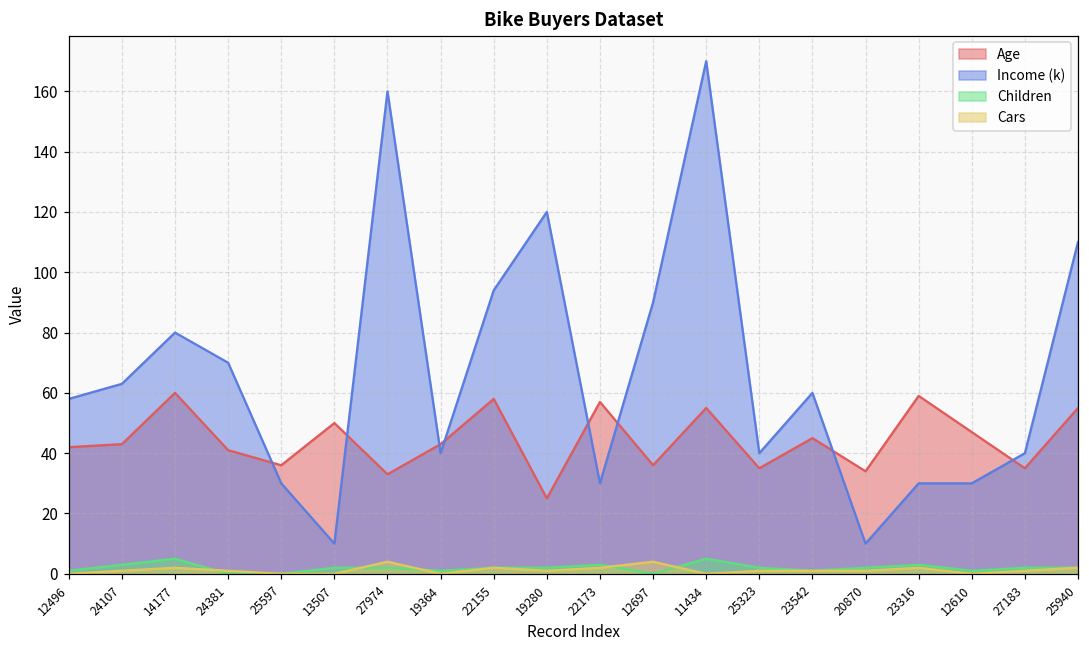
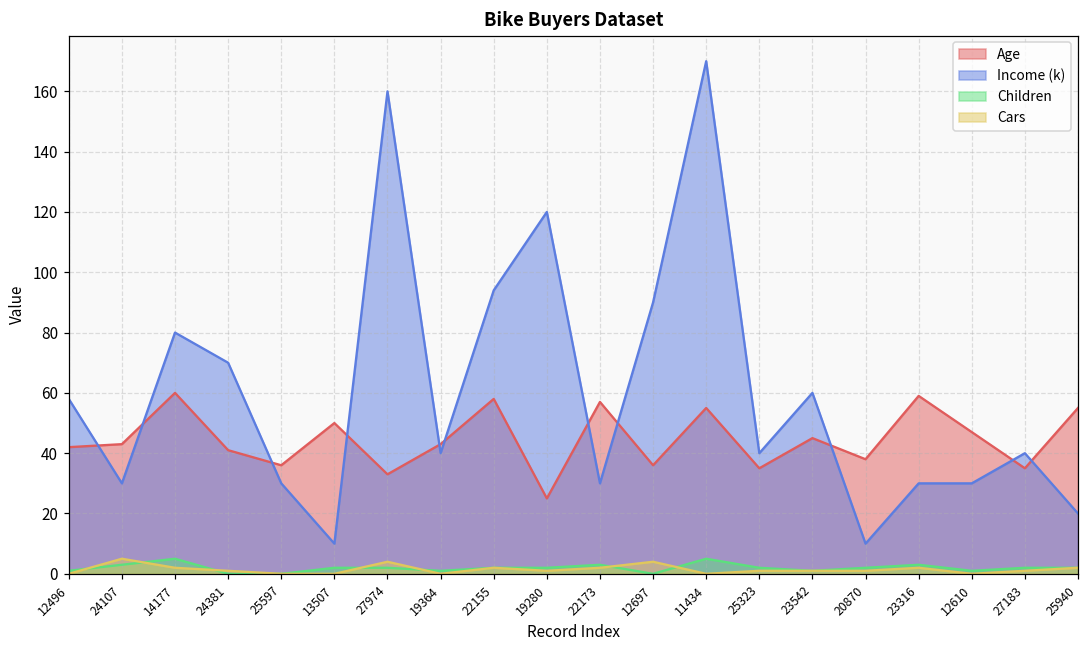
Income (k), 24107: 63 -> 30
Cars, 24107: 1 -> 5
Age, 20870: 34 -> 38
Income (k), 25940: 110 -> 20
